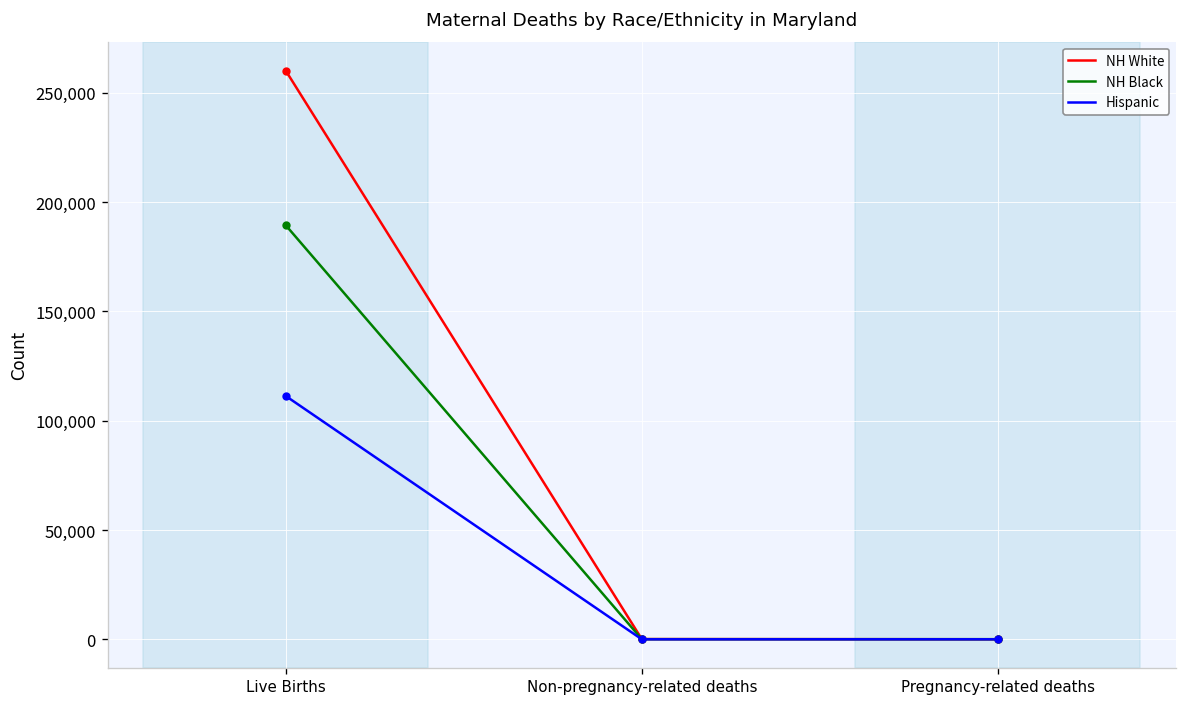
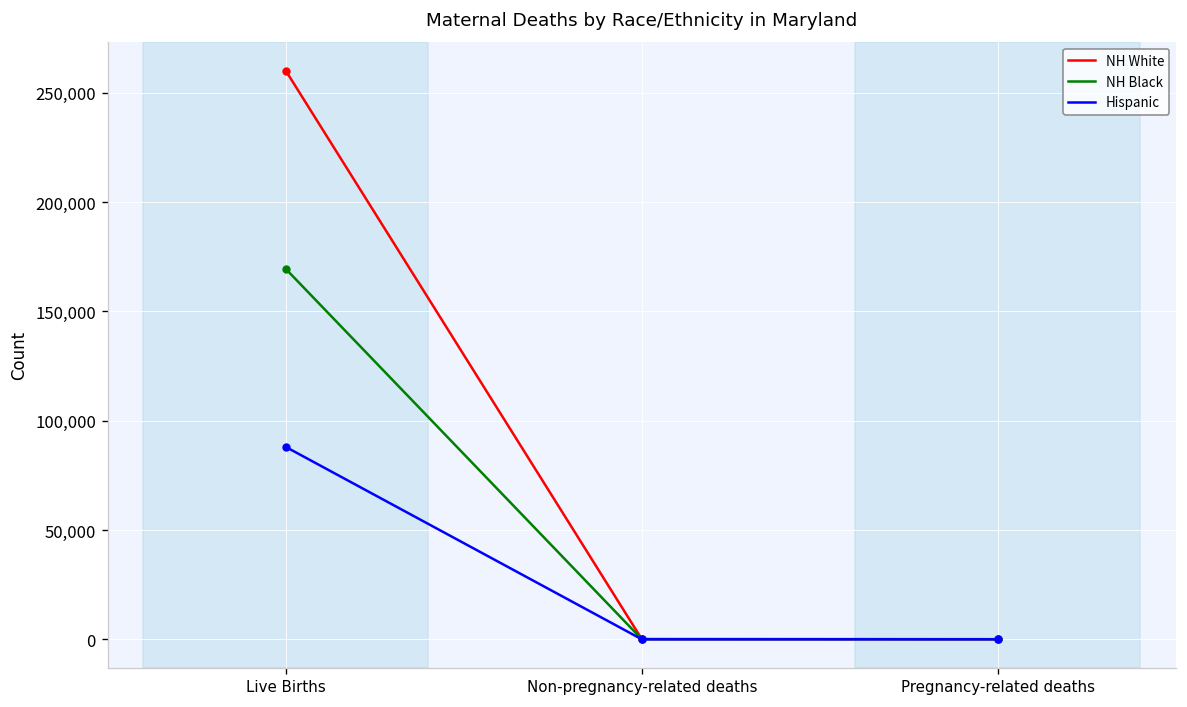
NH Black, Live Births: 189,000 -> 170,000
Hispanic, Live Births: 111,000 -> 88,000
